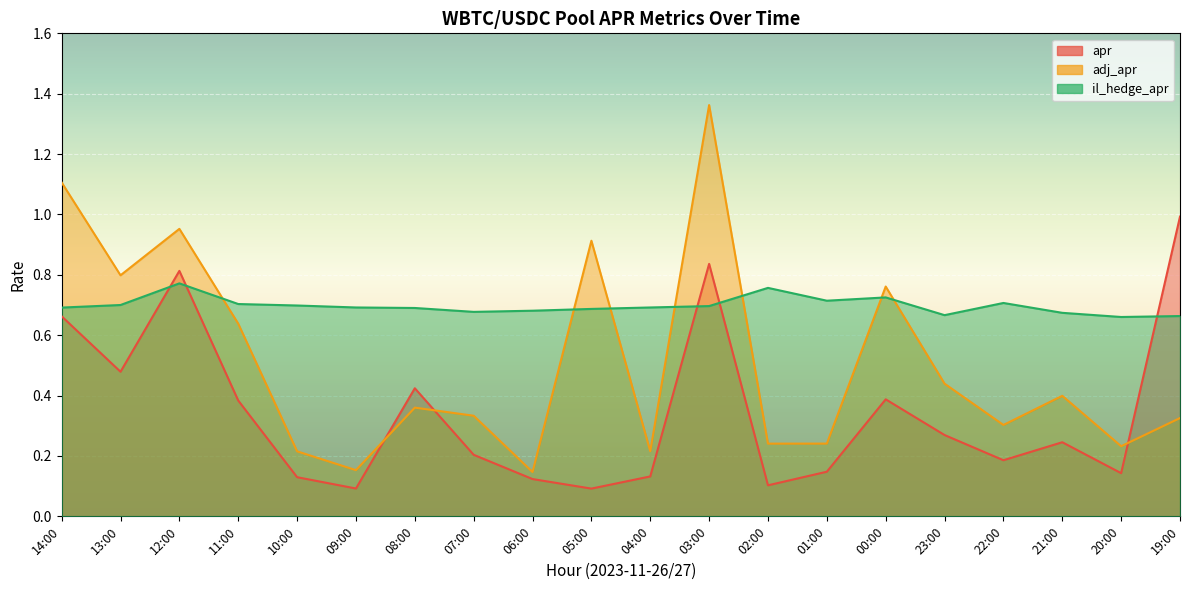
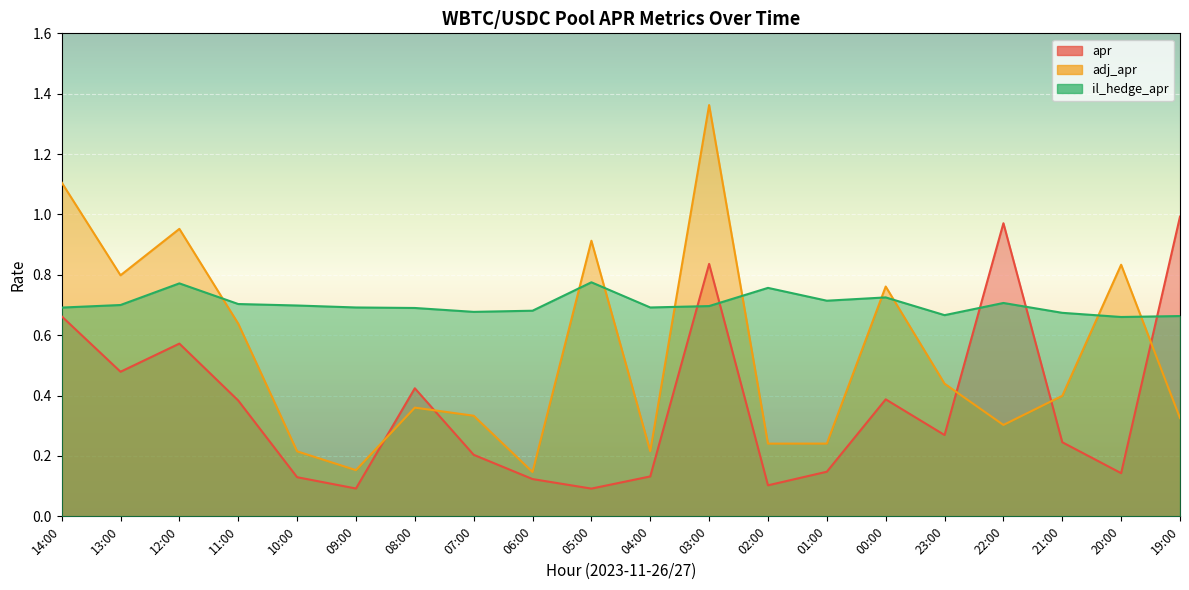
apr, 12:00: 0.81 -> 0.57
il_hedge_apr, 05:00: 0.69 -> 0.78
apr, 22:00: 0.19 -> 0.97
adj_apr, 20:00: 0.23 -> 0.83
